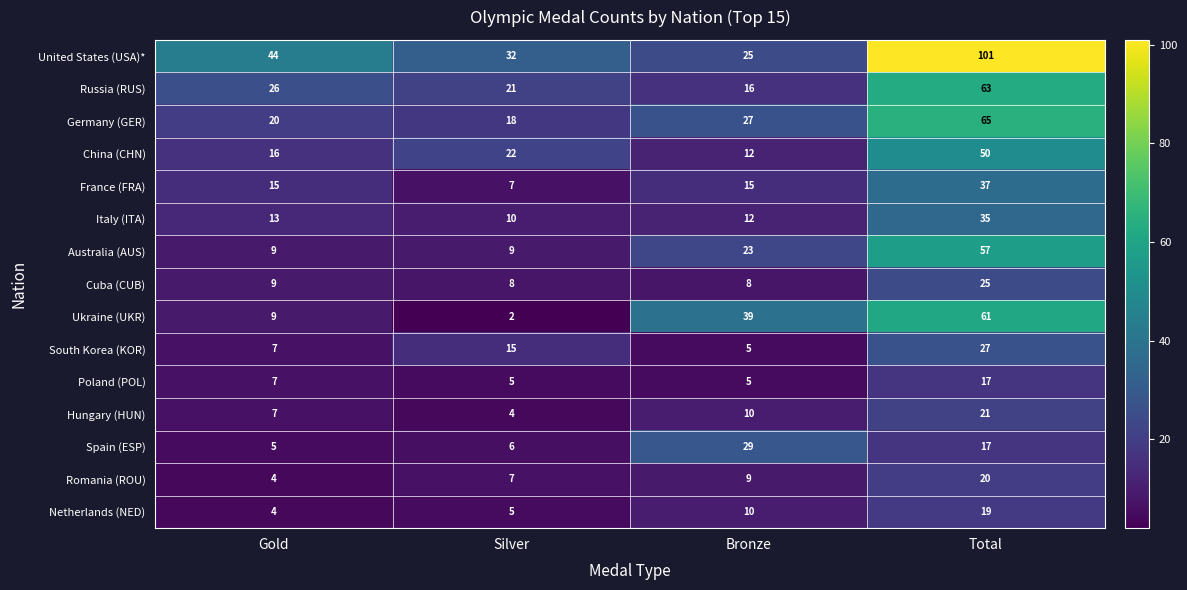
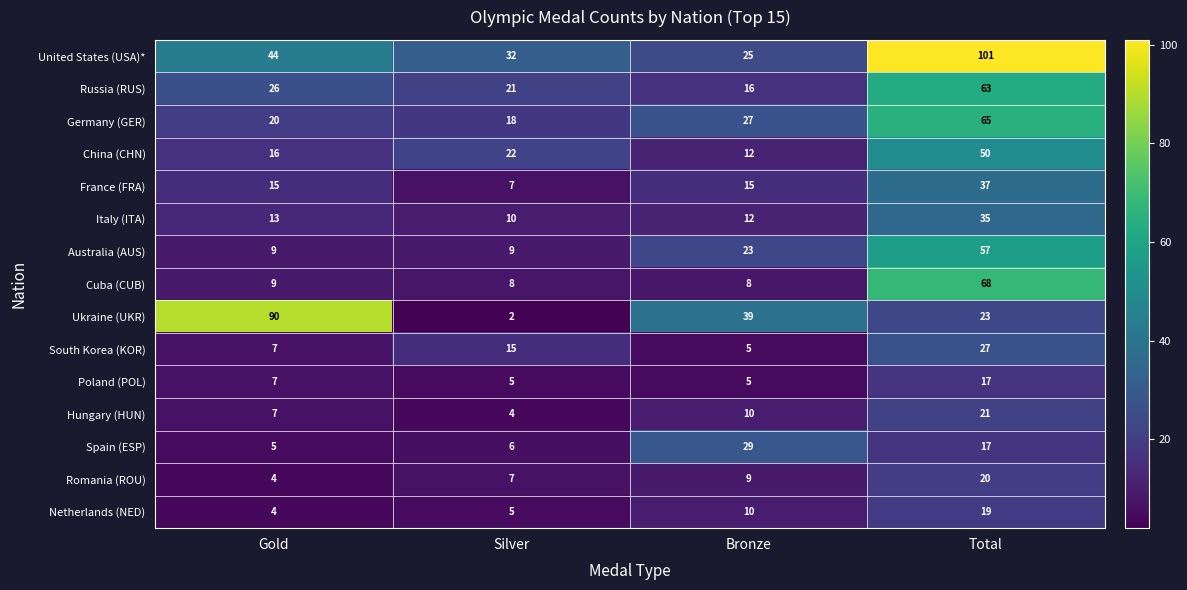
Cuba (CUB), Total: 25 -> 68
Ukraine (UKR), Gold: 9 -> 90
Ukraine (UKR), Total: 61 -> 23
